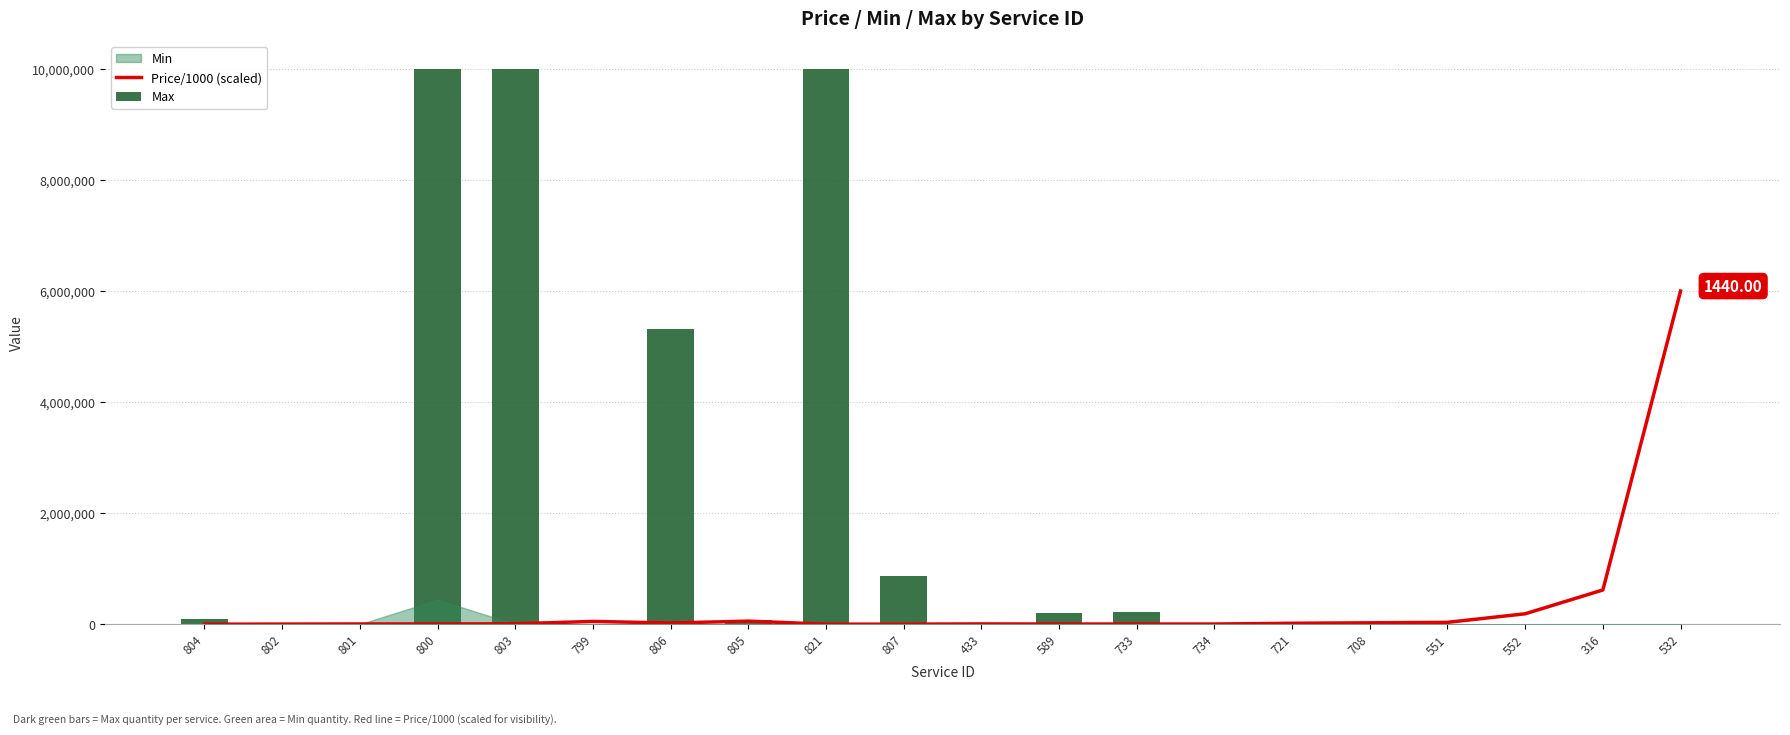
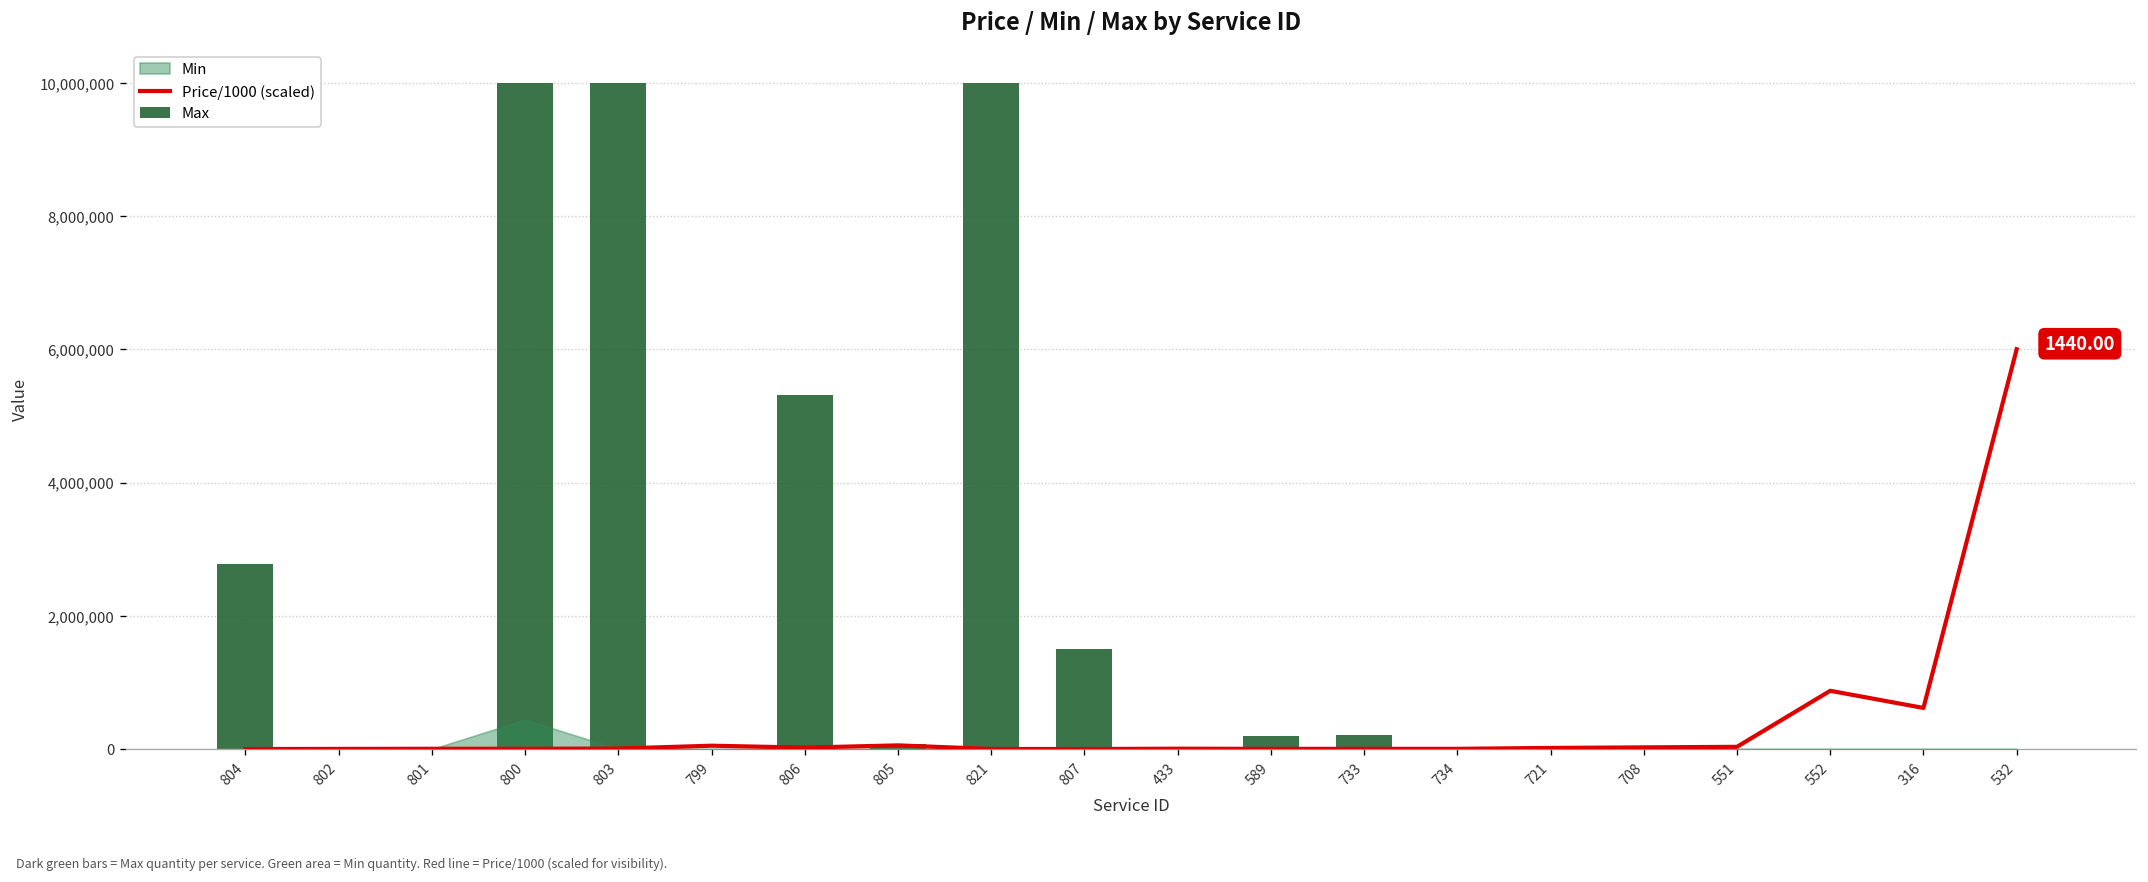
Max, 804: 100,000 -> 2,800,000
Max, 807: 900,000 -> 1,500,000
Price/1000 (scaled), 552: 200,000 -> 900,000
